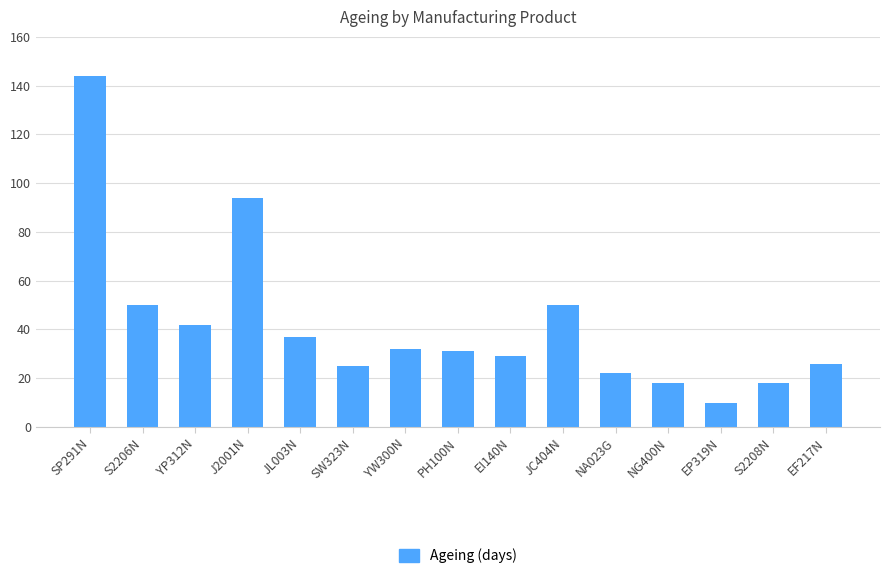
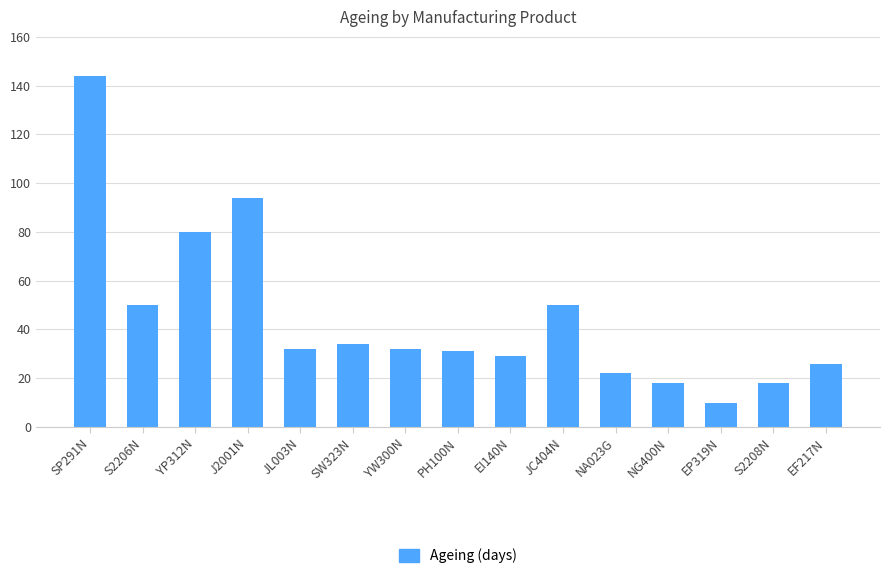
YP312N: 42 -> 80
JL003N: 37 -> 32
SW323N: 25 -> 34
